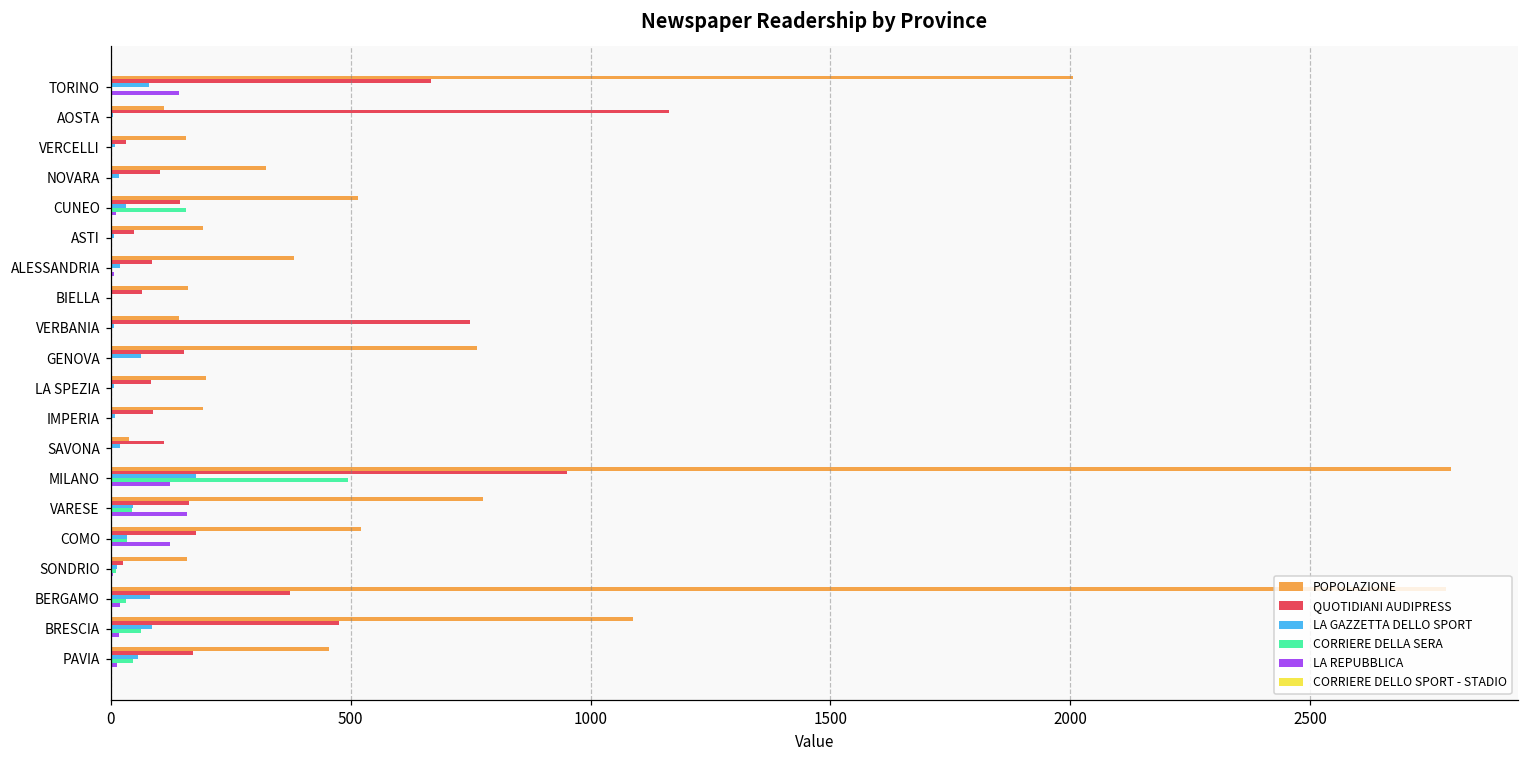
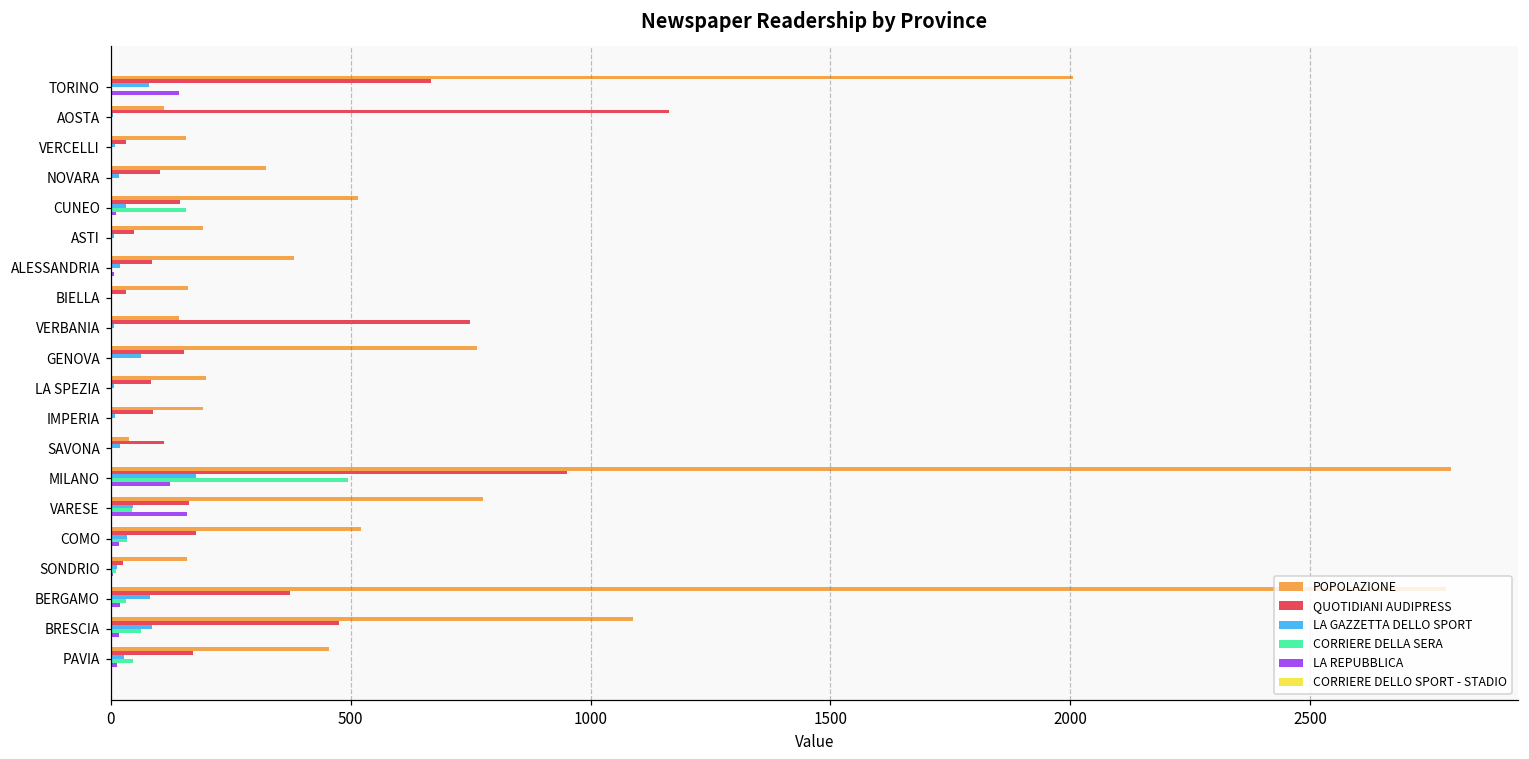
QUOTIDIANI AUDIPRESS, BIELLA: 70 -> 30
LA REPUBBLICA, COMO: 120 -> 20
LA GAZZETTA DELLO SPORT, PAVIA: 60 -> 30
